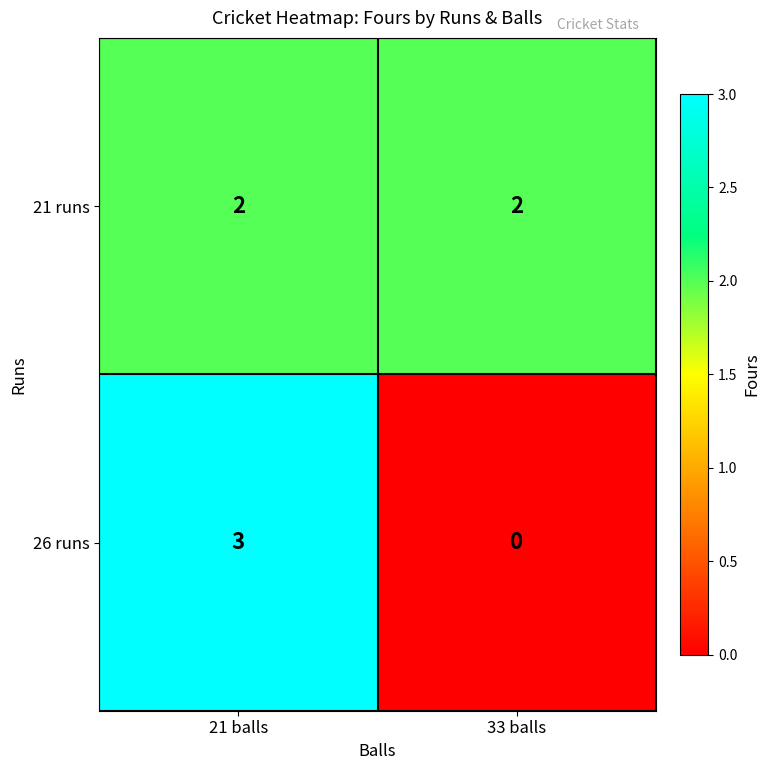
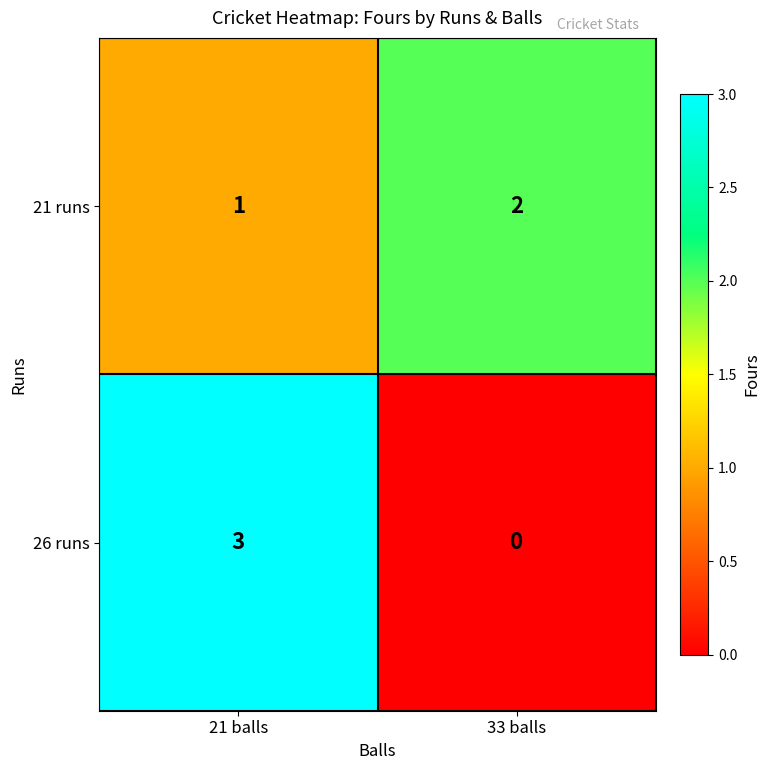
21 runs, 21 balls: 2 -> 1
